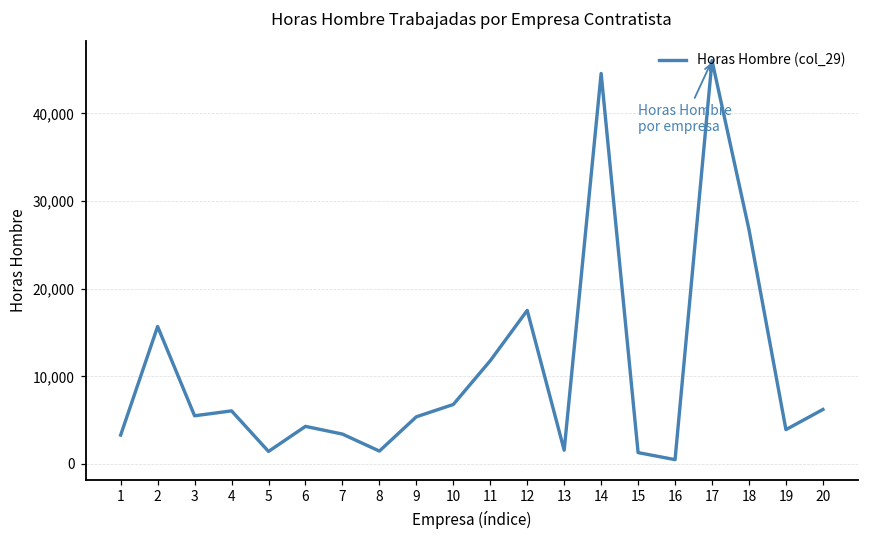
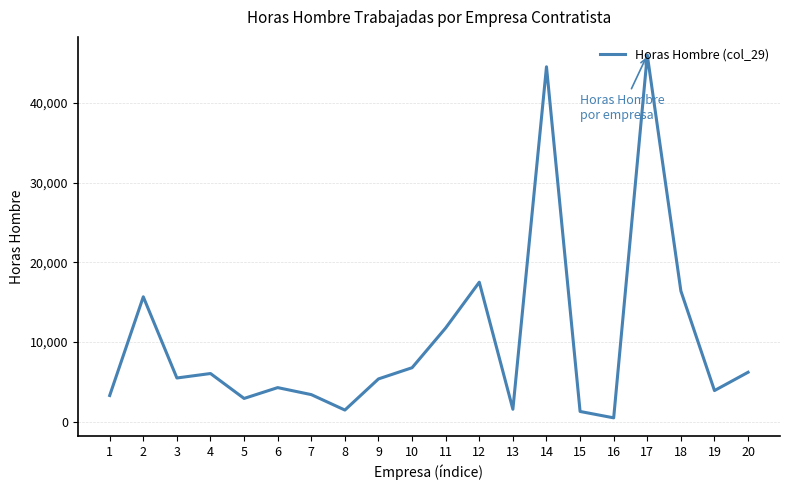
5: 1,000 -> 3,000
18: 27,000 -> 16,000
